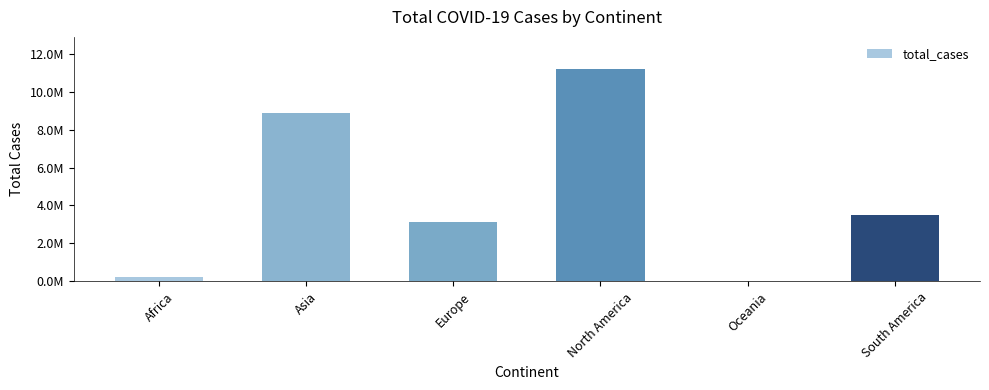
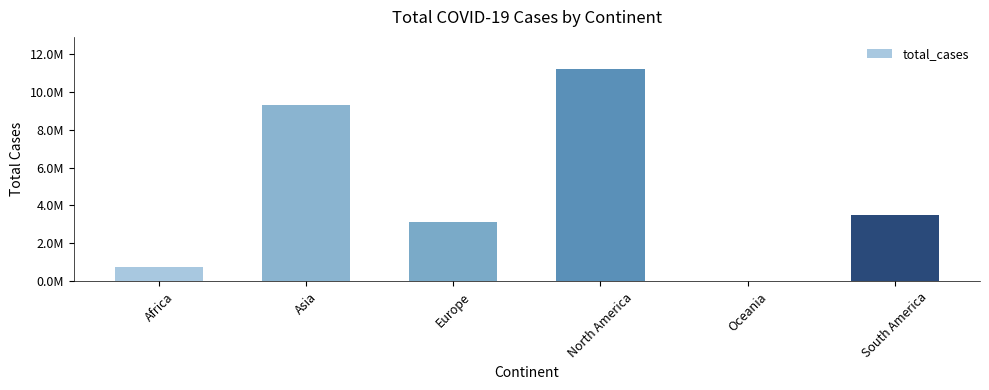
Africa: 200000 -> 800000
Asia: 8900000 -> 9300000
